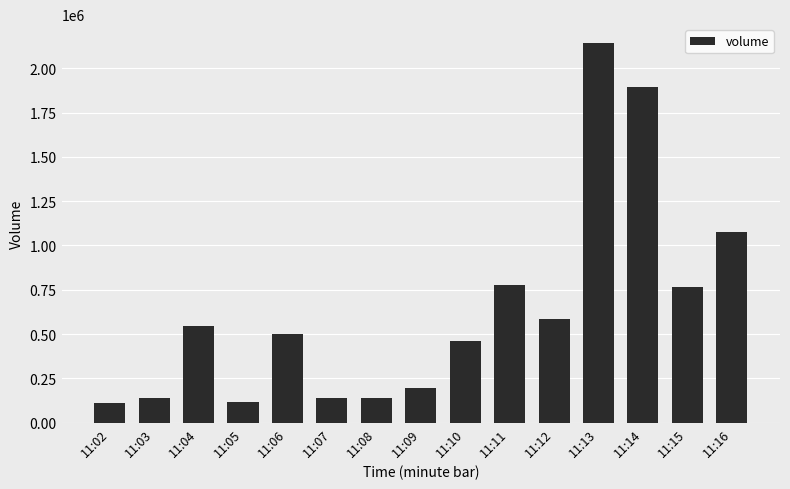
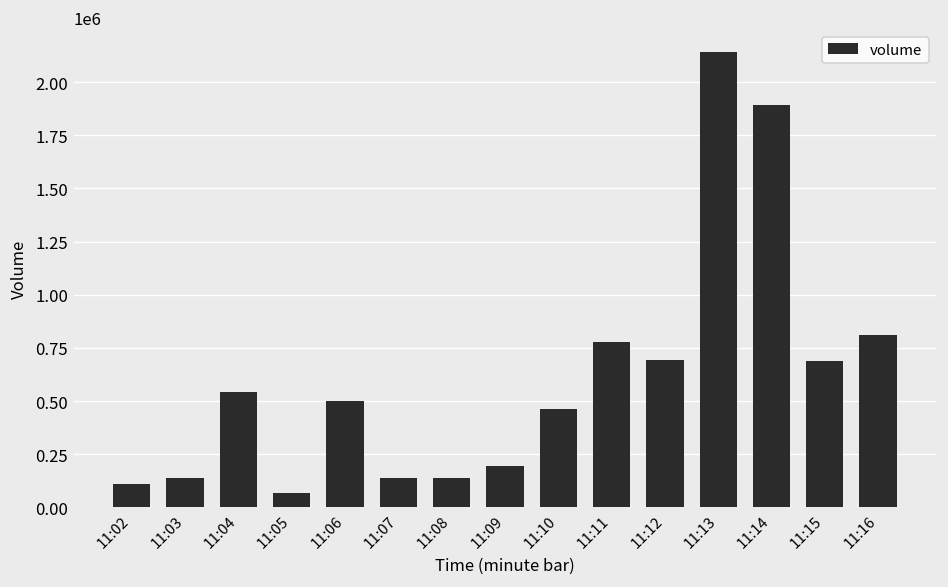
11:05: 120000 -> 70000
11:12: 590000 -> 690000
11:15: 770000 -> 690000
11:16: 1080000 -> 810000
